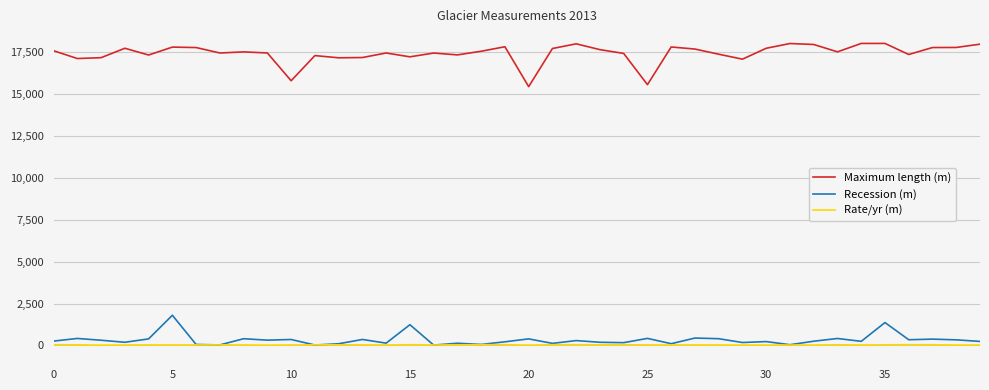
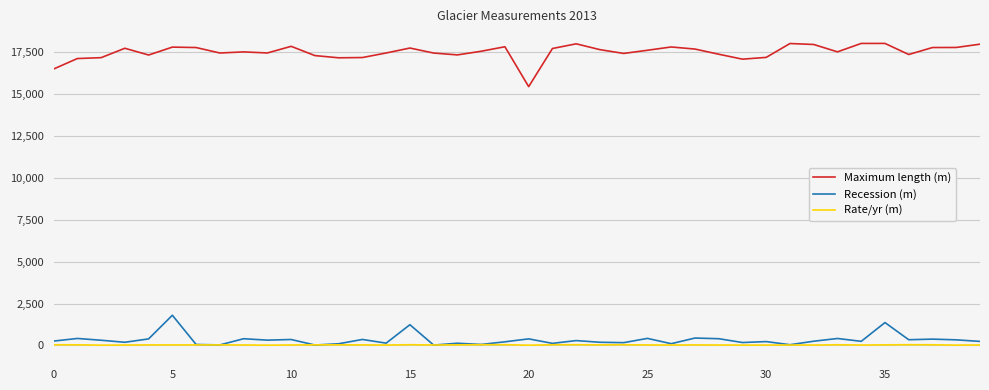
Maximum length (m), 0: 17,600 -> 16,500
Maximum length (m), 10: 15,800 -> 17,800
Maximum length (m), 15: 17,200 -> 17,700
Maximum length (m), 25: 15,600 -> 17,600
Maximum length (m), 30: 17,700 -> 17,200
